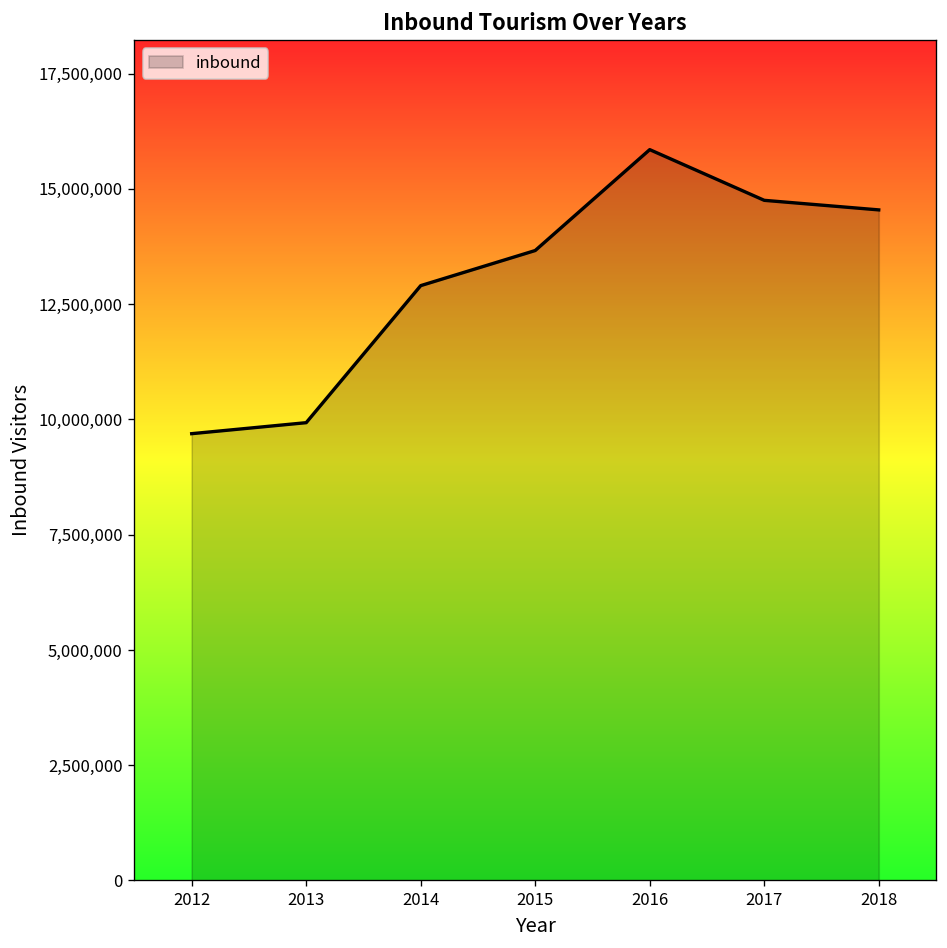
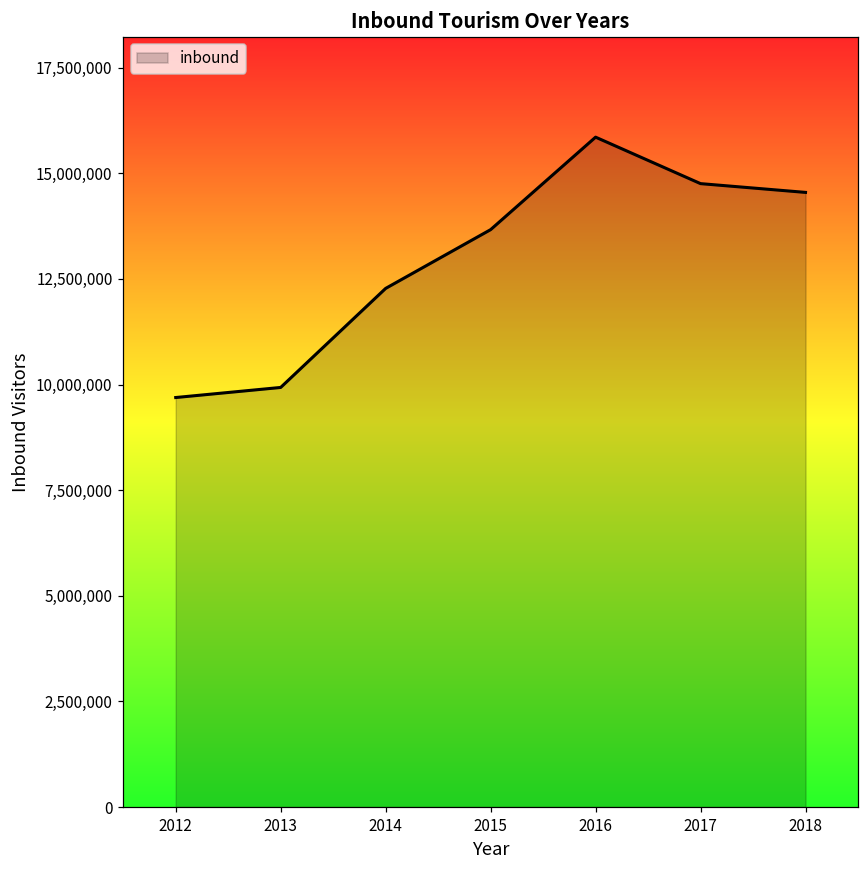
2014: 12,900,000 -> 12,300,000
